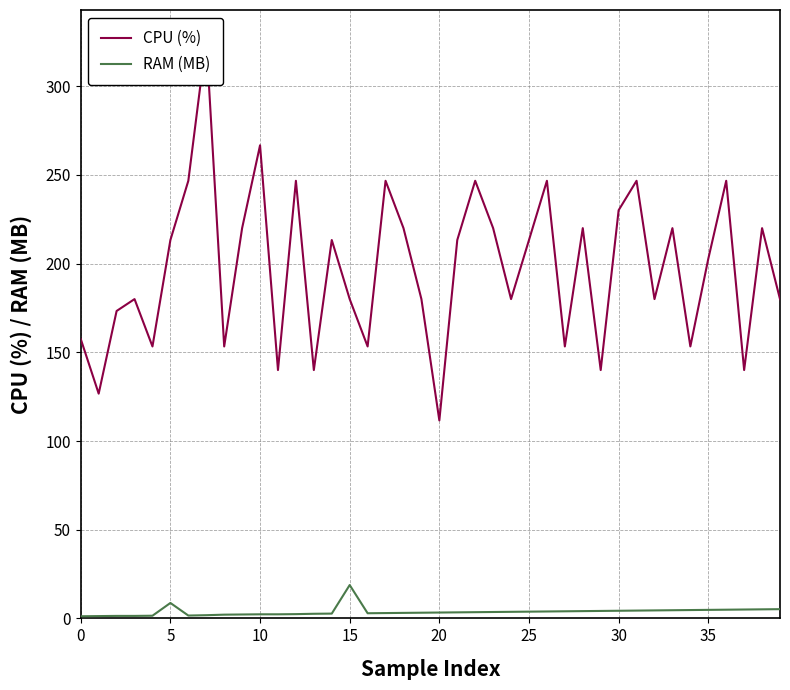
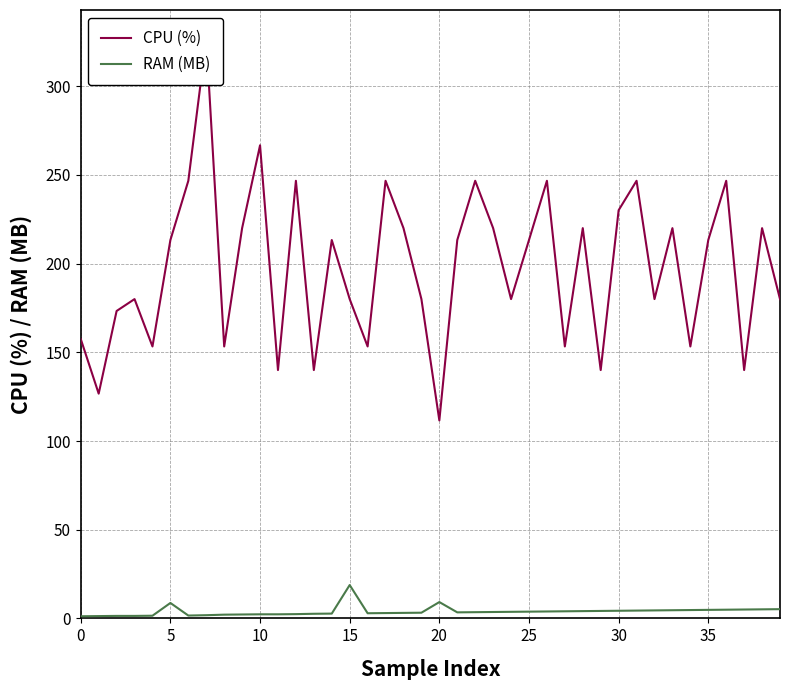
RAM (MB), 20: 3 -> 9
CPU (%), 35: 203 -> 213
